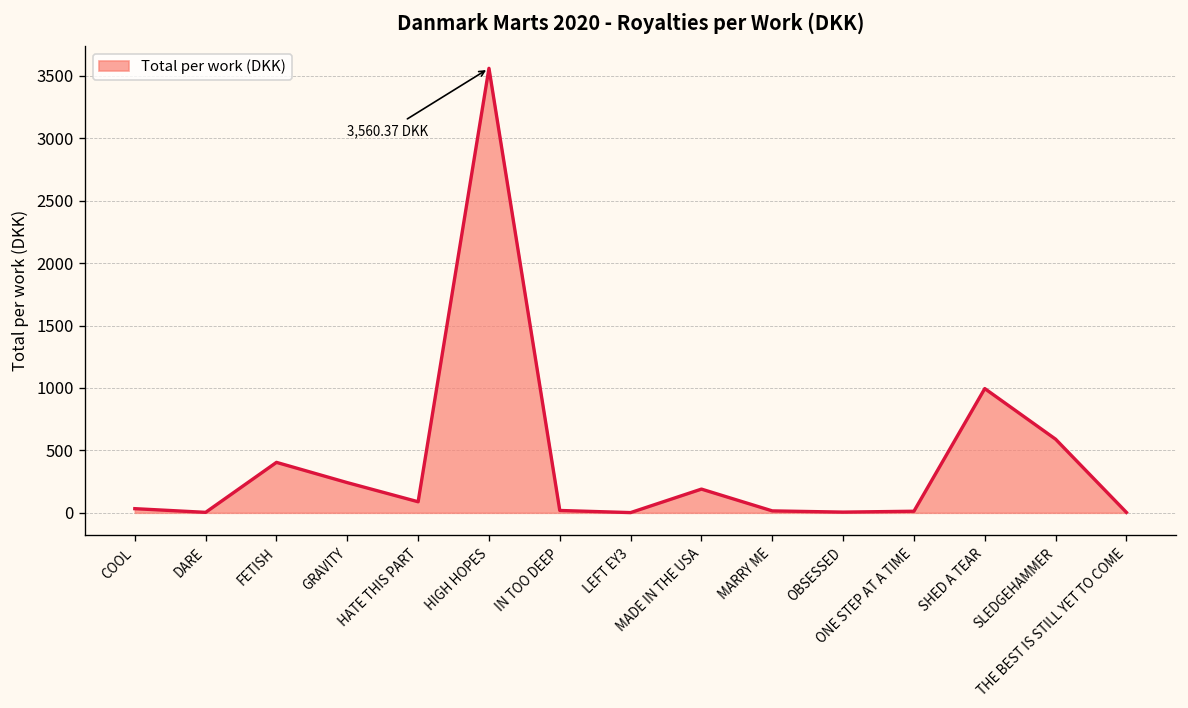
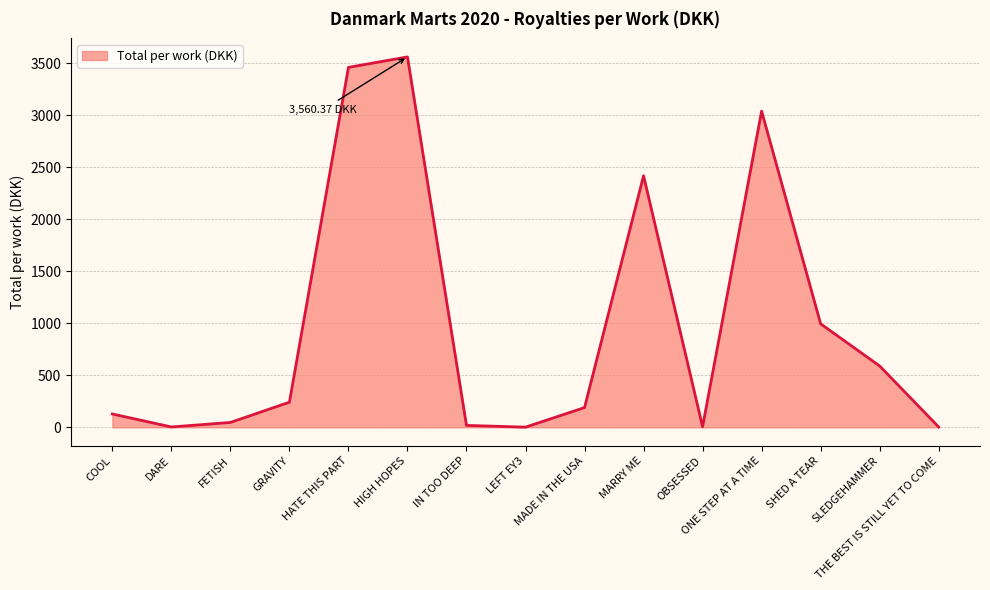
COOL: 30 -> 130
FETISH: 400 -> 50
HATE THIS PART: 90 -> 3460
MARRY ME: 20 -> 2420
ONE STEP AT A TIME: 10 -> 3040
